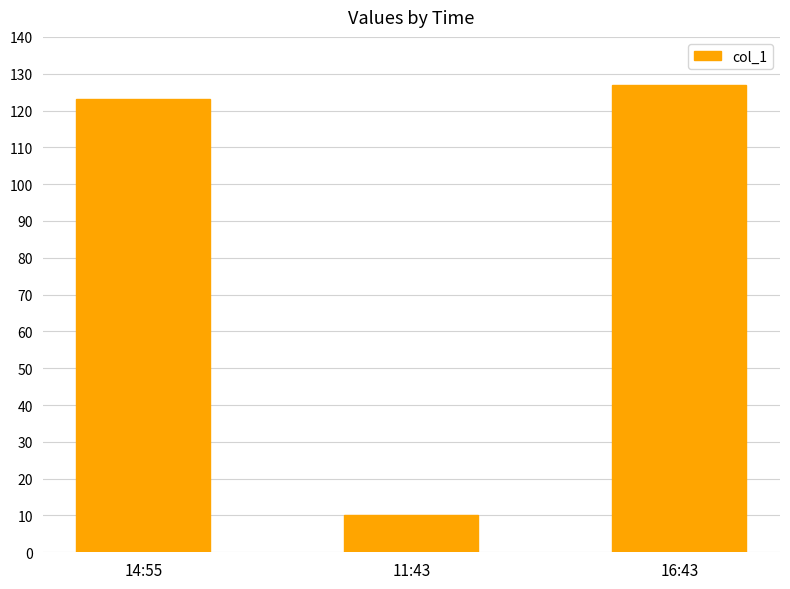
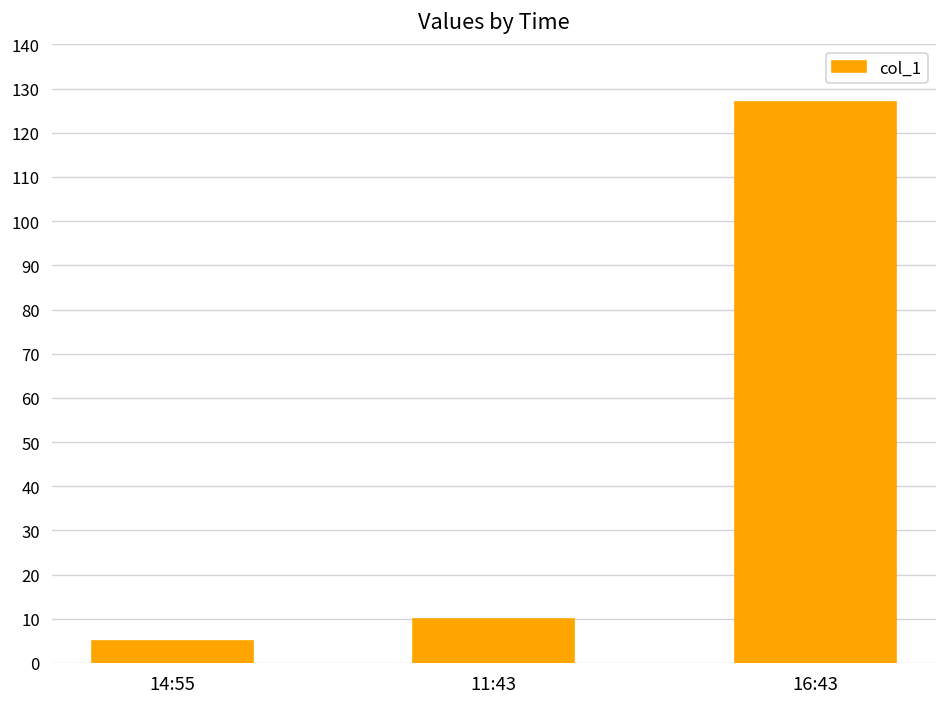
14:55: 123 -> 5
